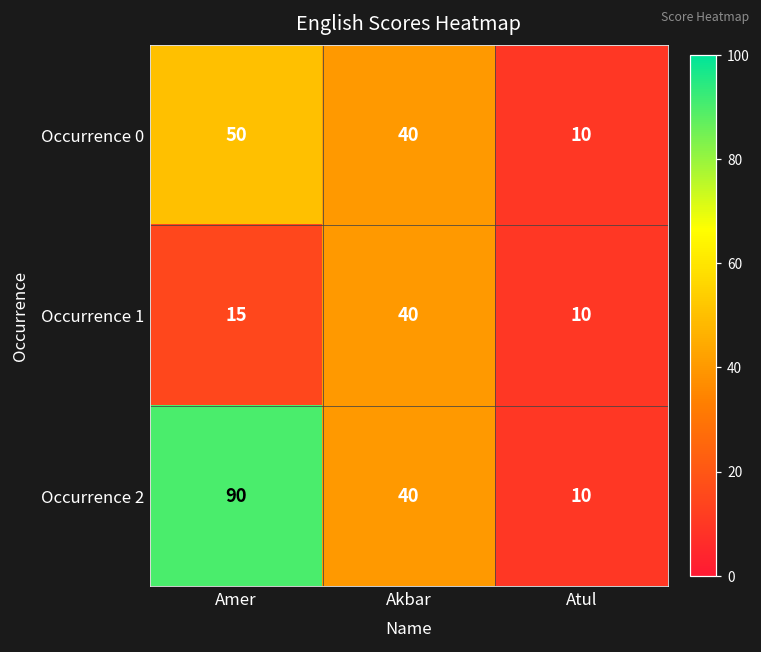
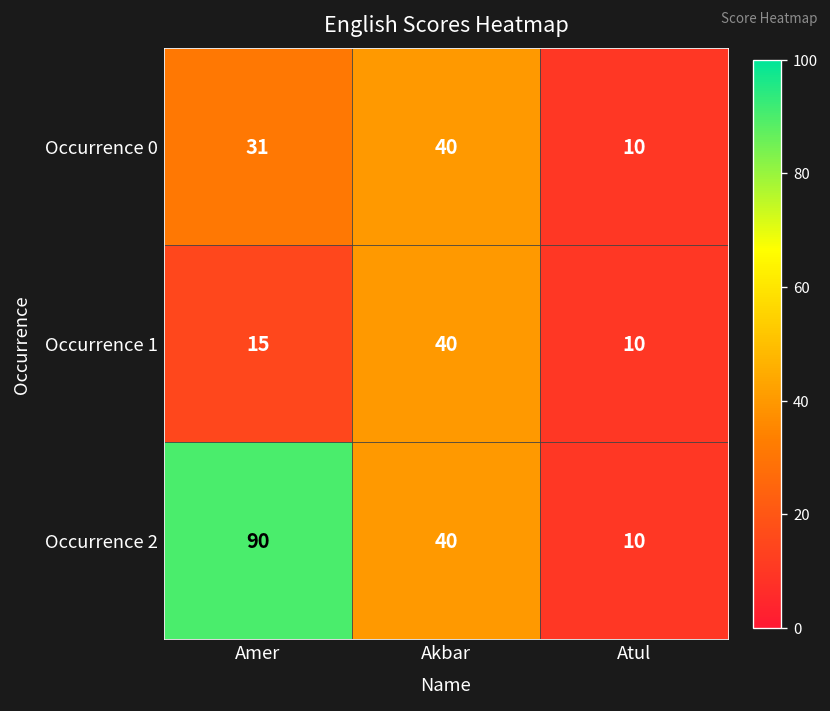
Occurrence 0, Amer: 50 -> 31
